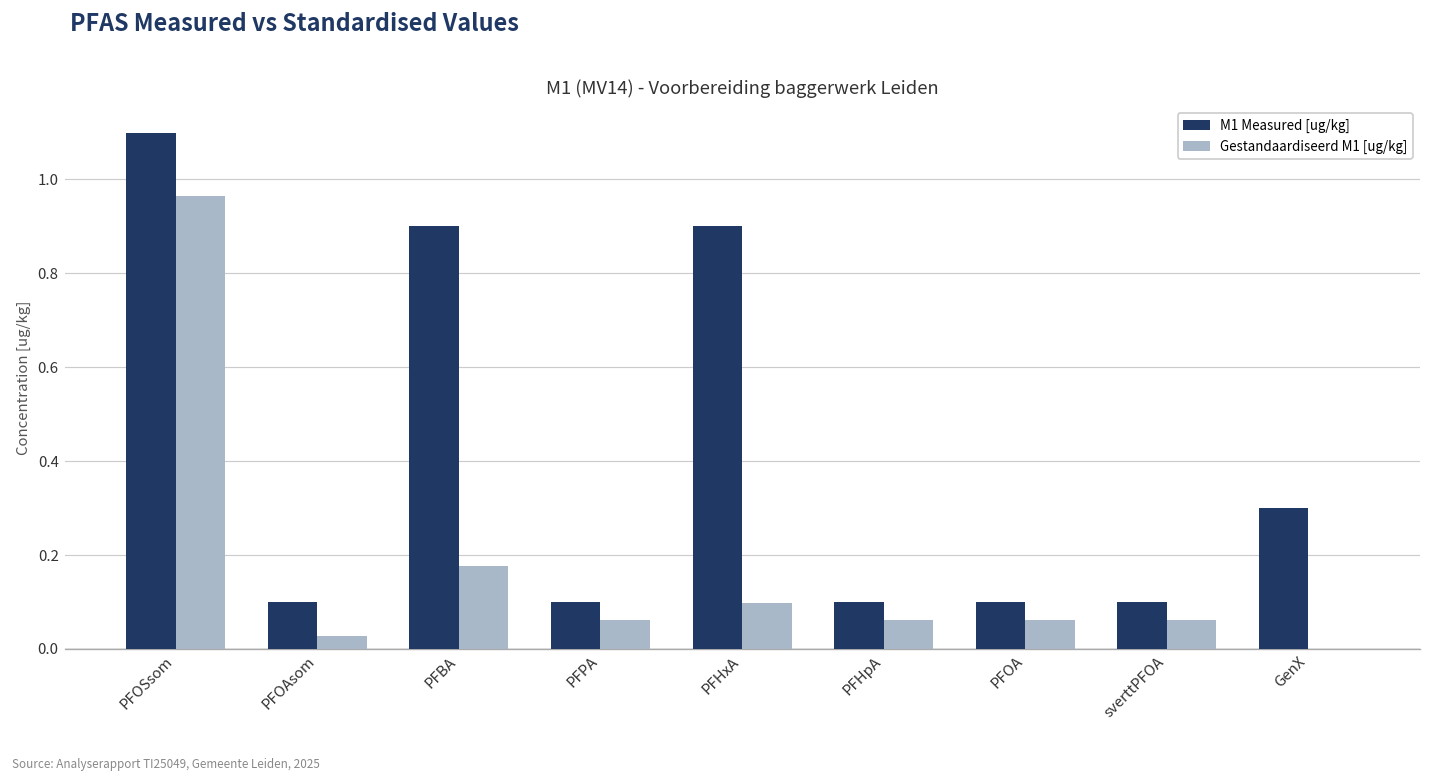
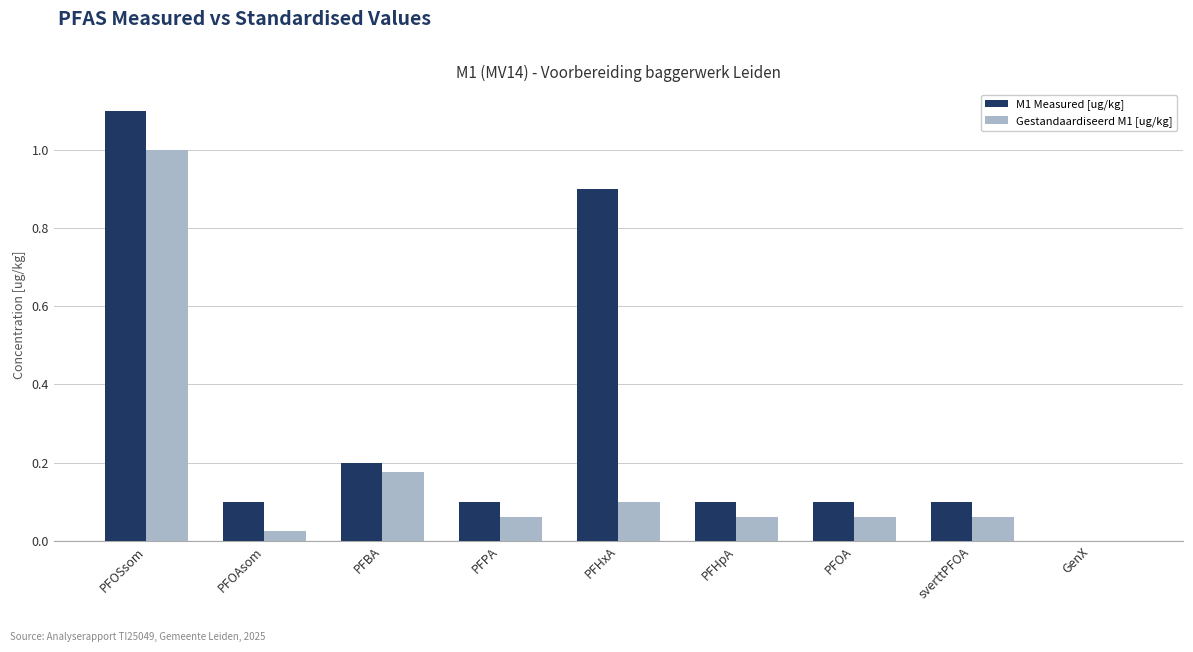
Gestandaardiseerd M1 [ug/kg], PFOSsom: 0.97 -> 1.00
M1 Measured [ug/kg], PFBA: 0.9 -> 0.2
M1 Measured [ug/kg], GenX: 0.3 -> 0.0
